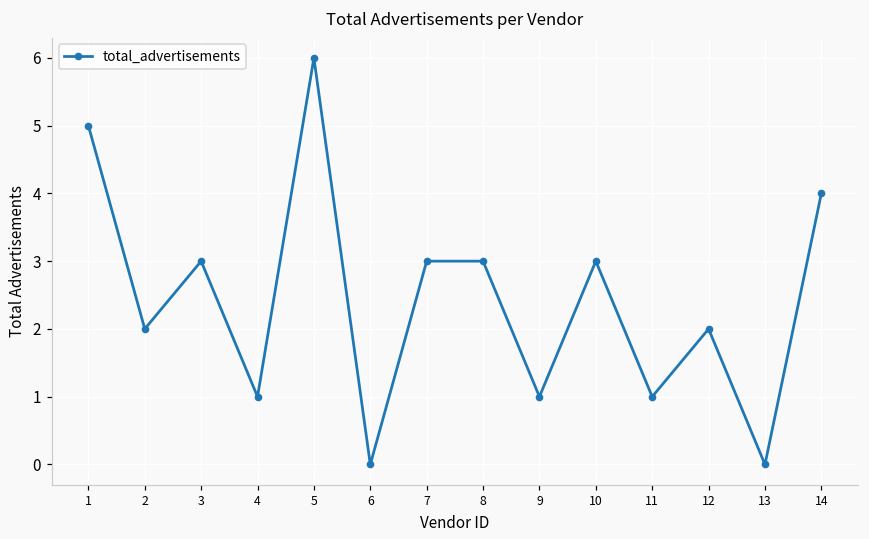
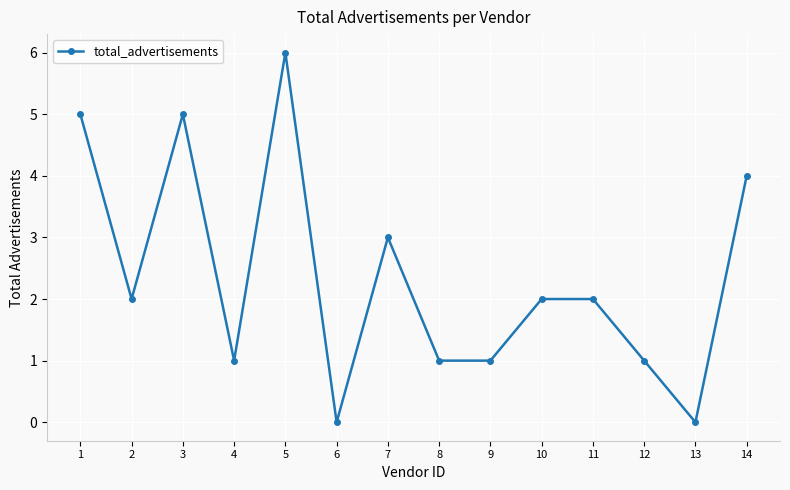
3: 3 -> 5
8: 3 -> 1
10: 3 -> 2
11: 1 -> 2
12: 2 -> 1
